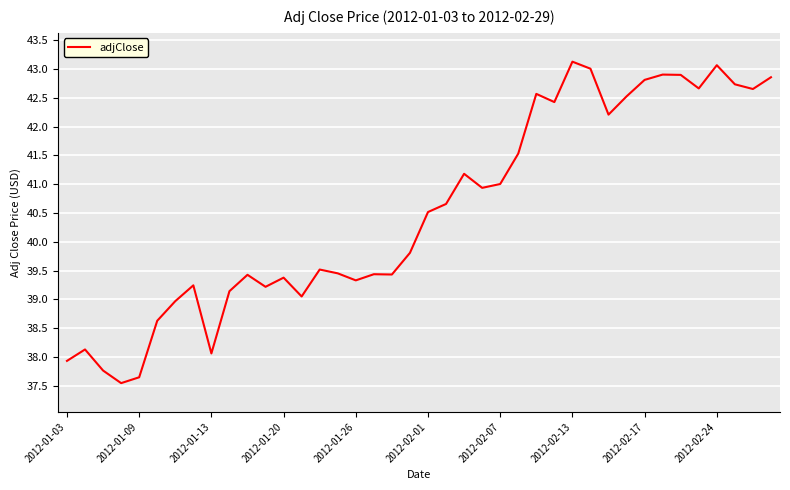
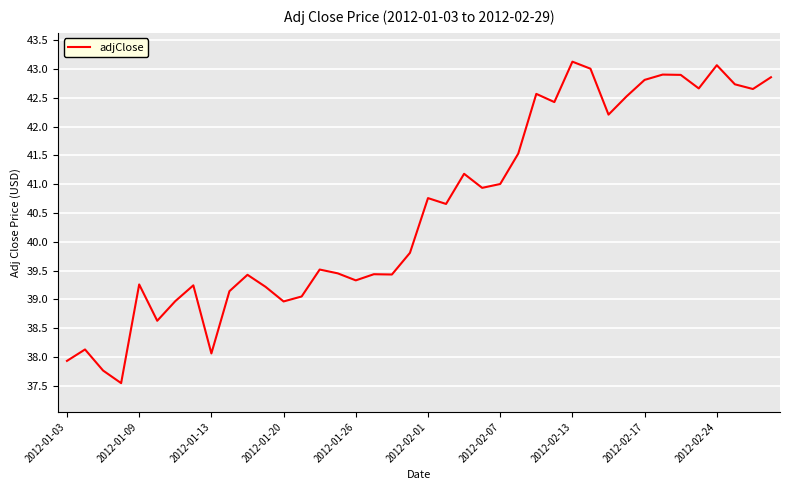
2012-01-09: 37.6 -> 39.3
2012-01-20: 39.4 -> 39.0
2012-02-01: 40.5 -> 40.8
